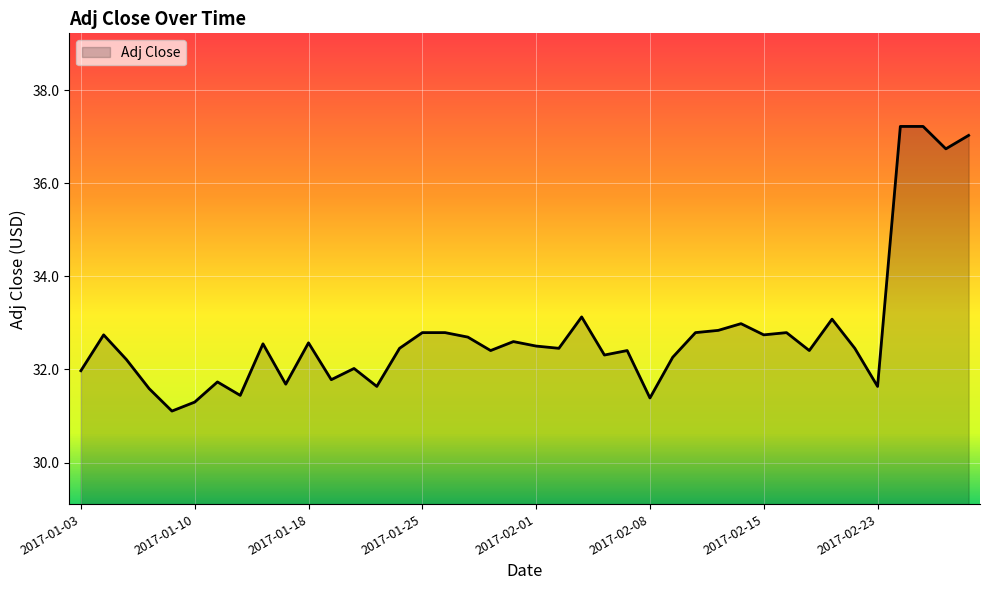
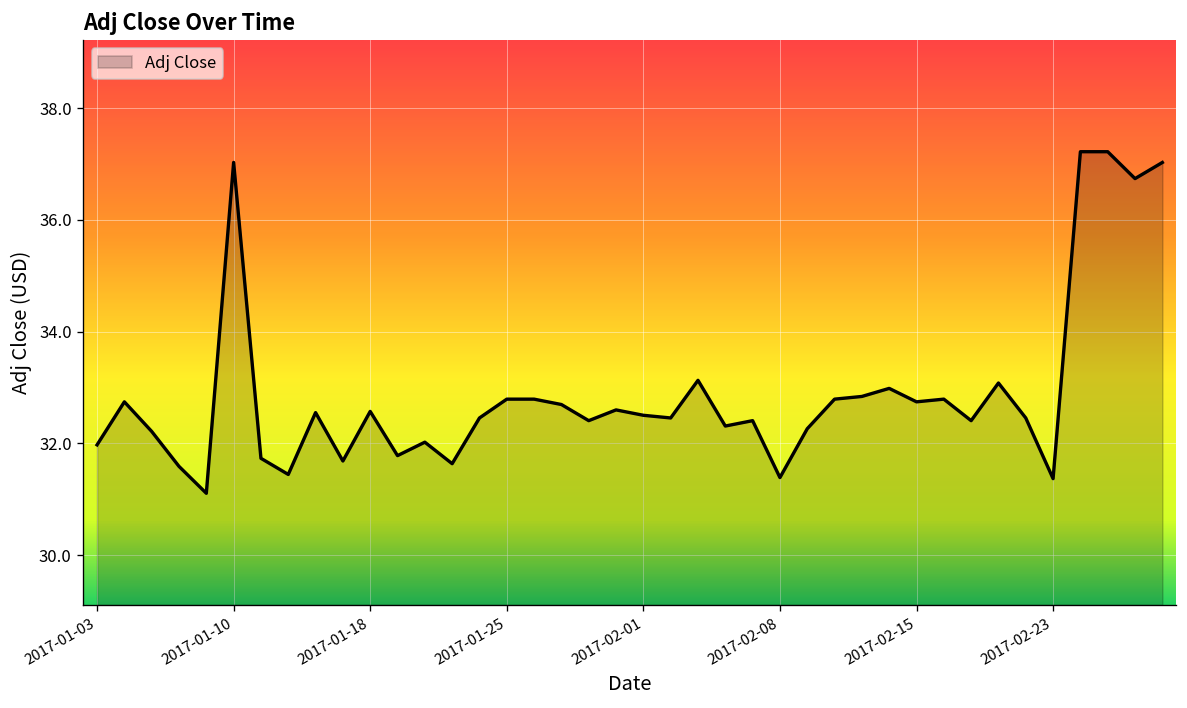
2017-01-10: 31.3 -> 37.0
2017-02-23: 31.6 -> 31.4
